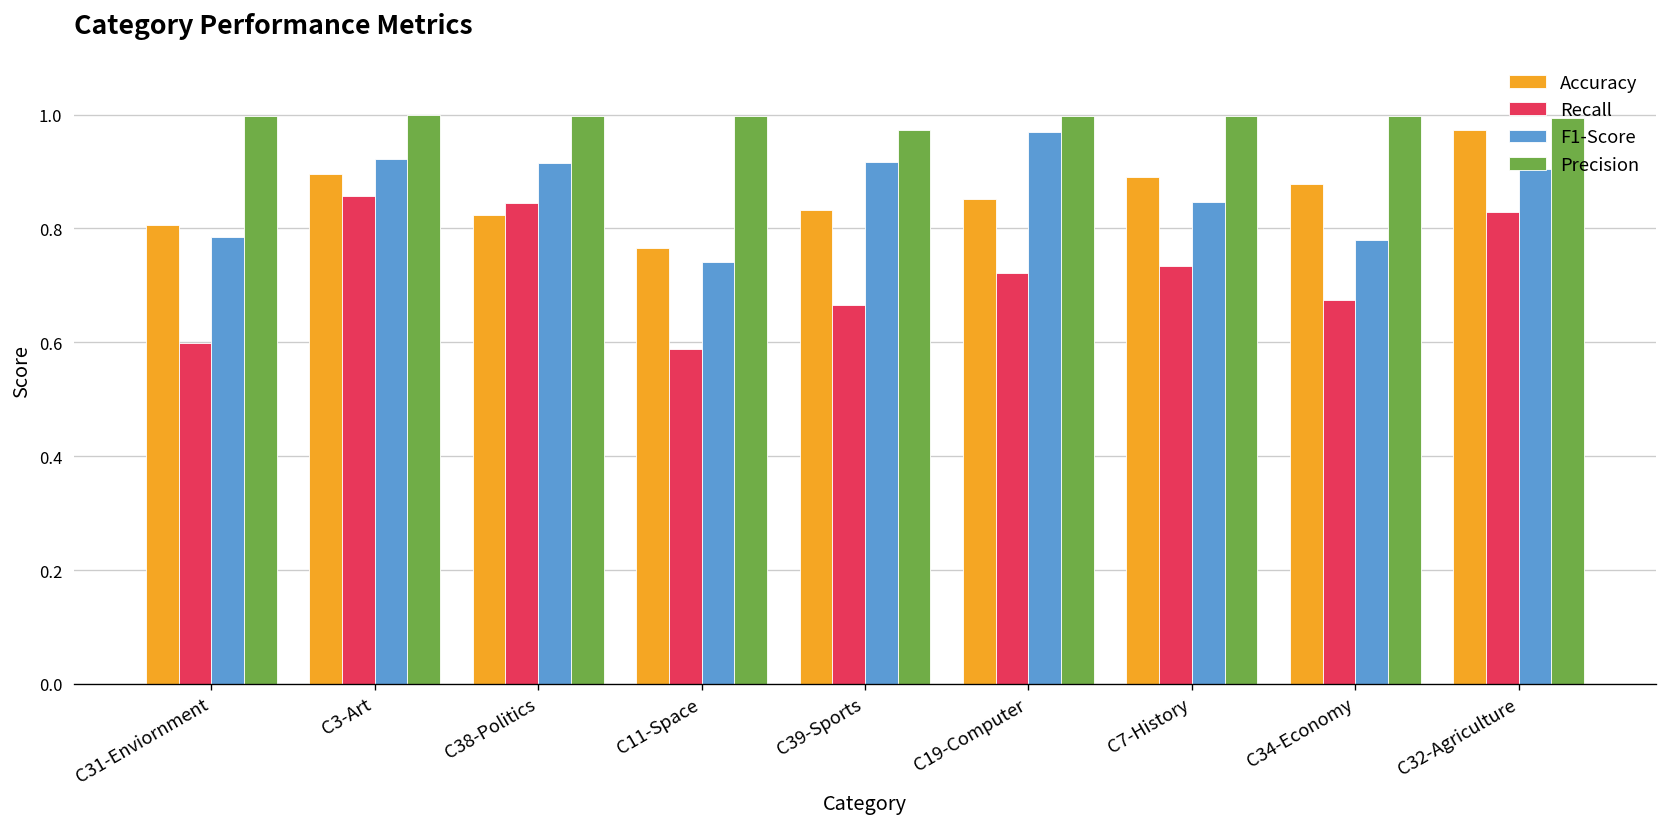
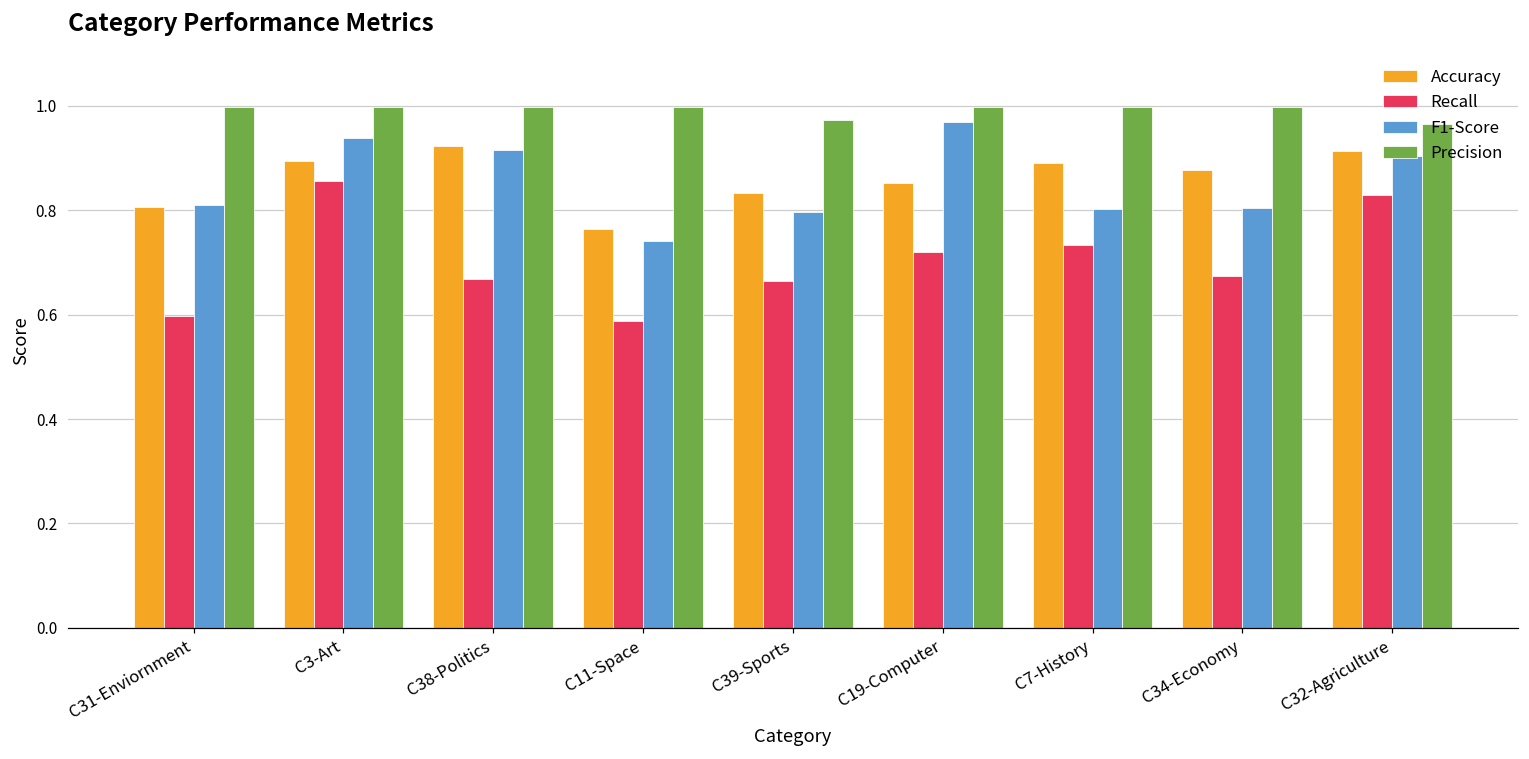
F1-Score, C31-Enviornment: 0.78 -> 0.81
F1-Score, C3-Art: 0.92 -> 0.94
Accuracy, C38-Politics: 0.82 -> 0.92
Recall, C38-Politics: 0.84 -> 0.67
F1-Score, C39-Sports: 0.92 -> 0.80
F1-Score, C7-History: 0.85 -> 0.80
F1-Score, C34-Economy: 0.78 -> 0.81
Accuracy, C32-Agriculture: 0.97 -> 0.91
Precision, C32-Agriculture: 0.99 -> 0.96
